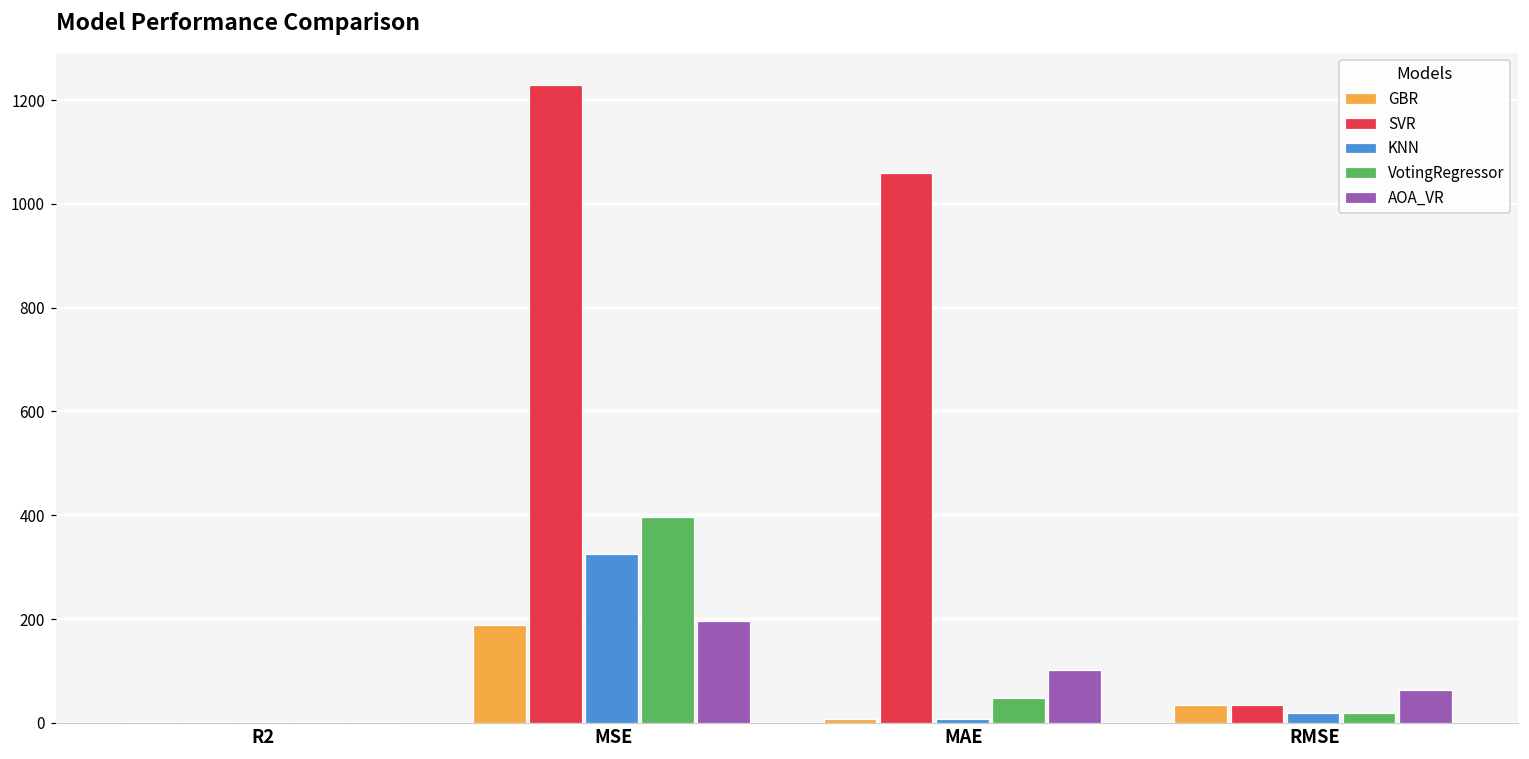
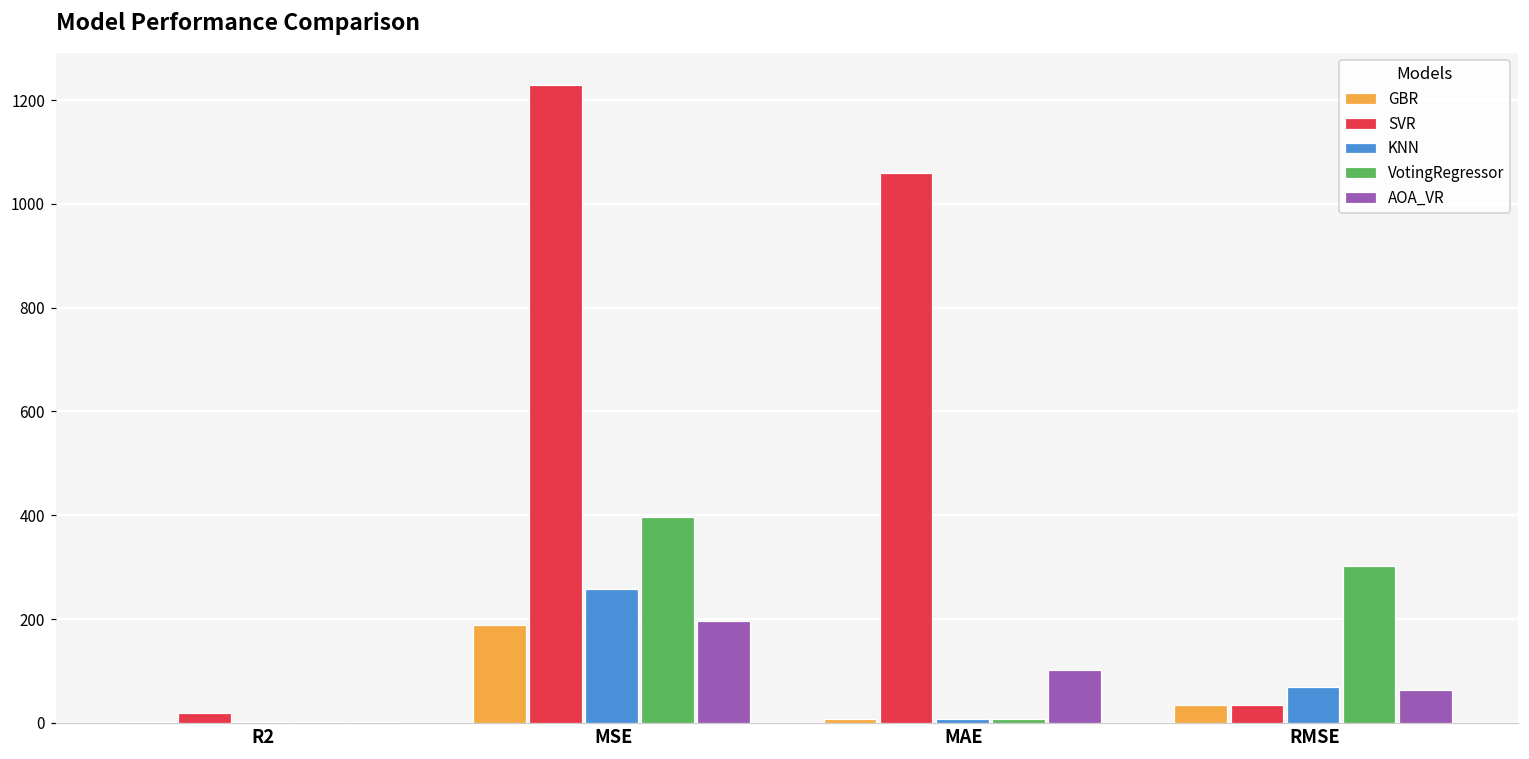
SVR, R2: 0 -> 20
KNN, MSE: 330 -> 260
VotingRegressor, MAE: 50 -> 10
KNN, RMSE: 20 -> 70
VotingRegressor, RMSE: 20 -> 300
